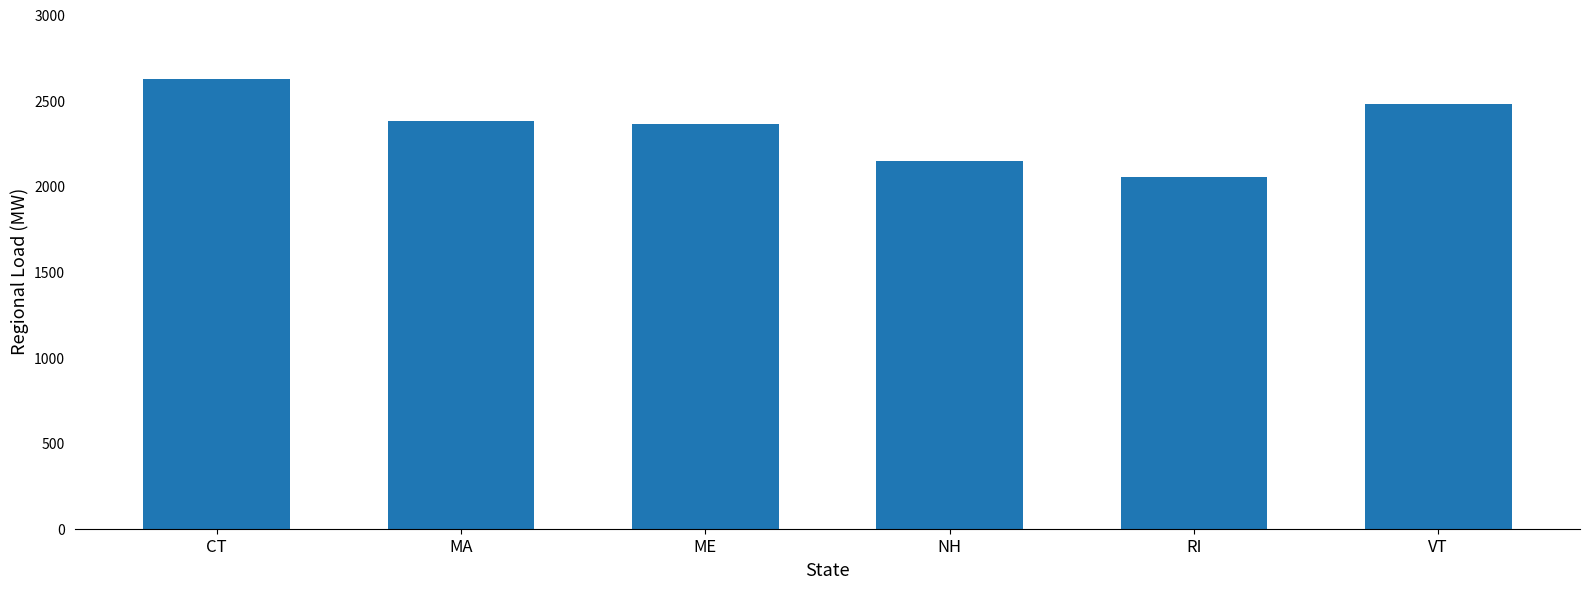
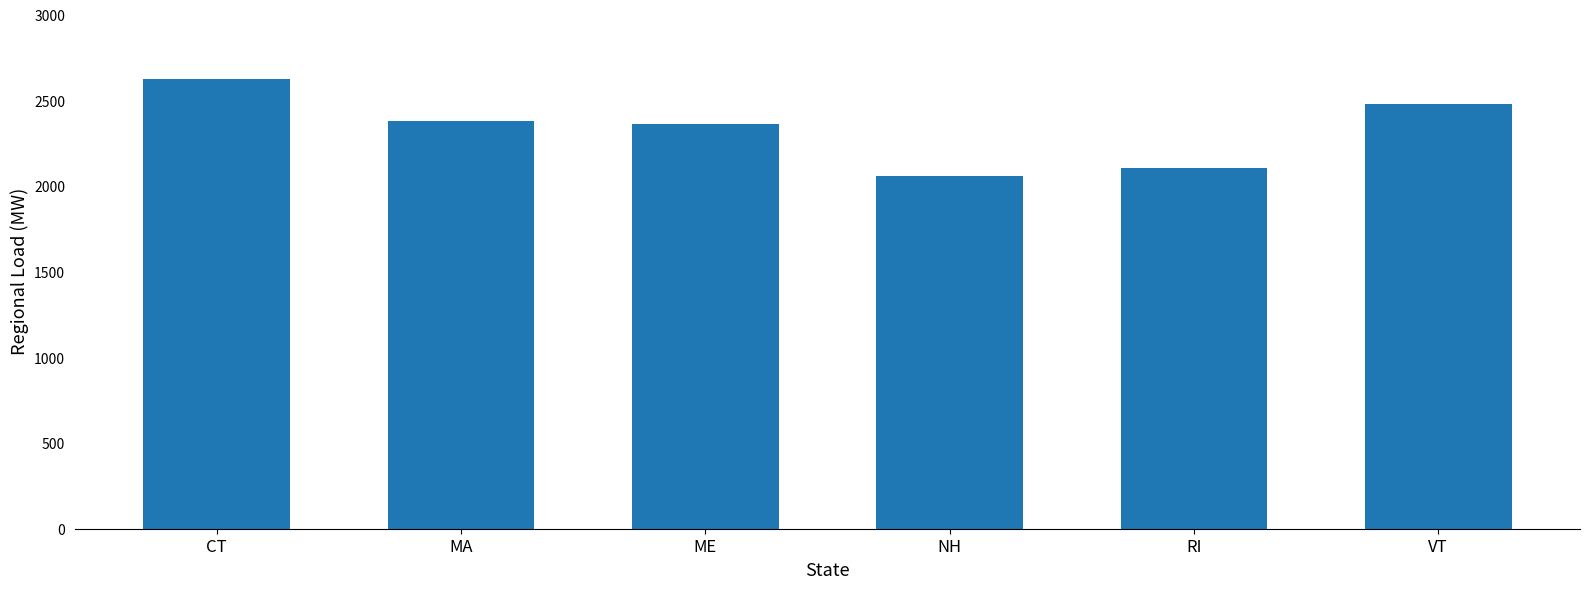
NH: 2150 -> 2060
RI: 2050 -> 2110
